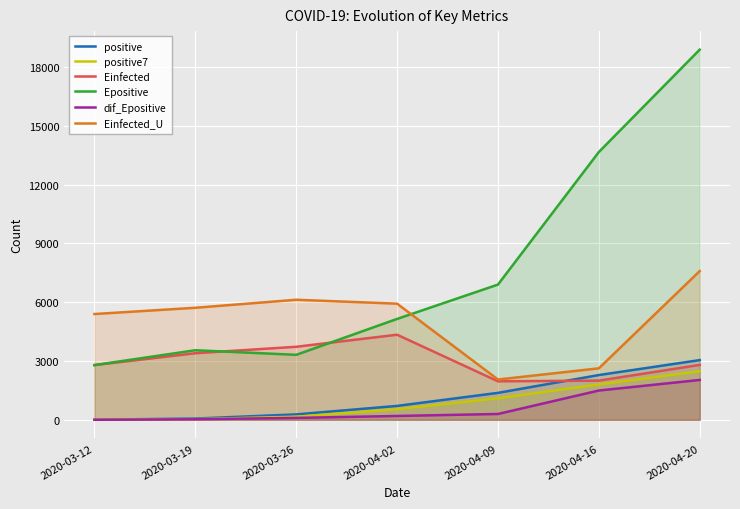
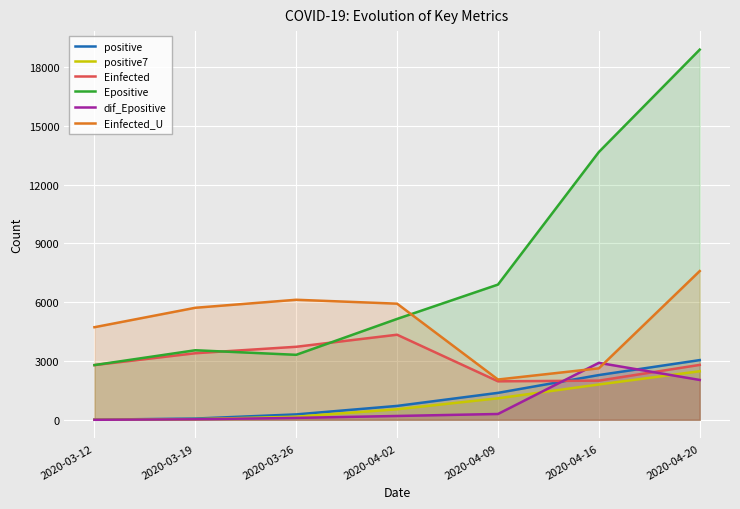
Einfected_U, 2020-03-12: 5400 -> 4700
dif_Epositive, 2020-04-16: 1500 -> 2900
